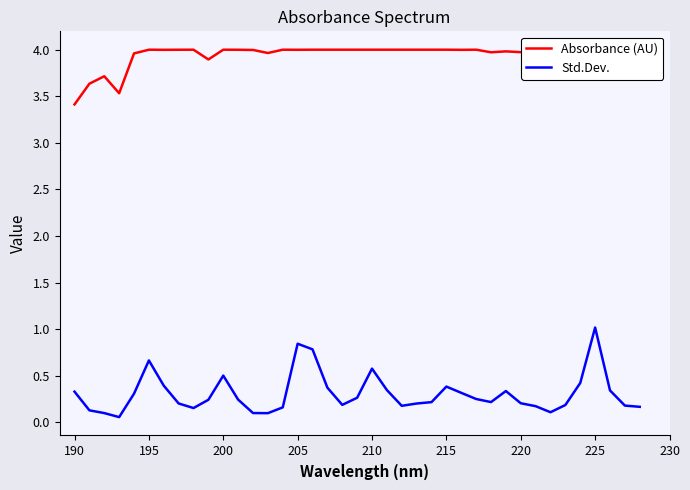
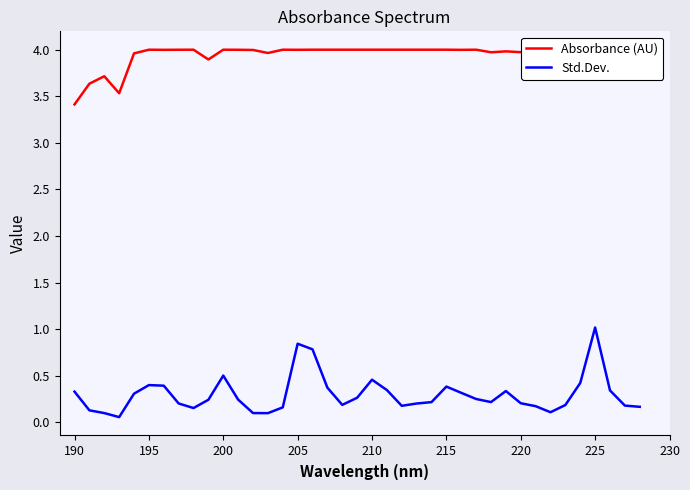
Std.Dev., 195: 0.7 -> 0.4
Std.Dev., 210: 0.6 -> 0.5
